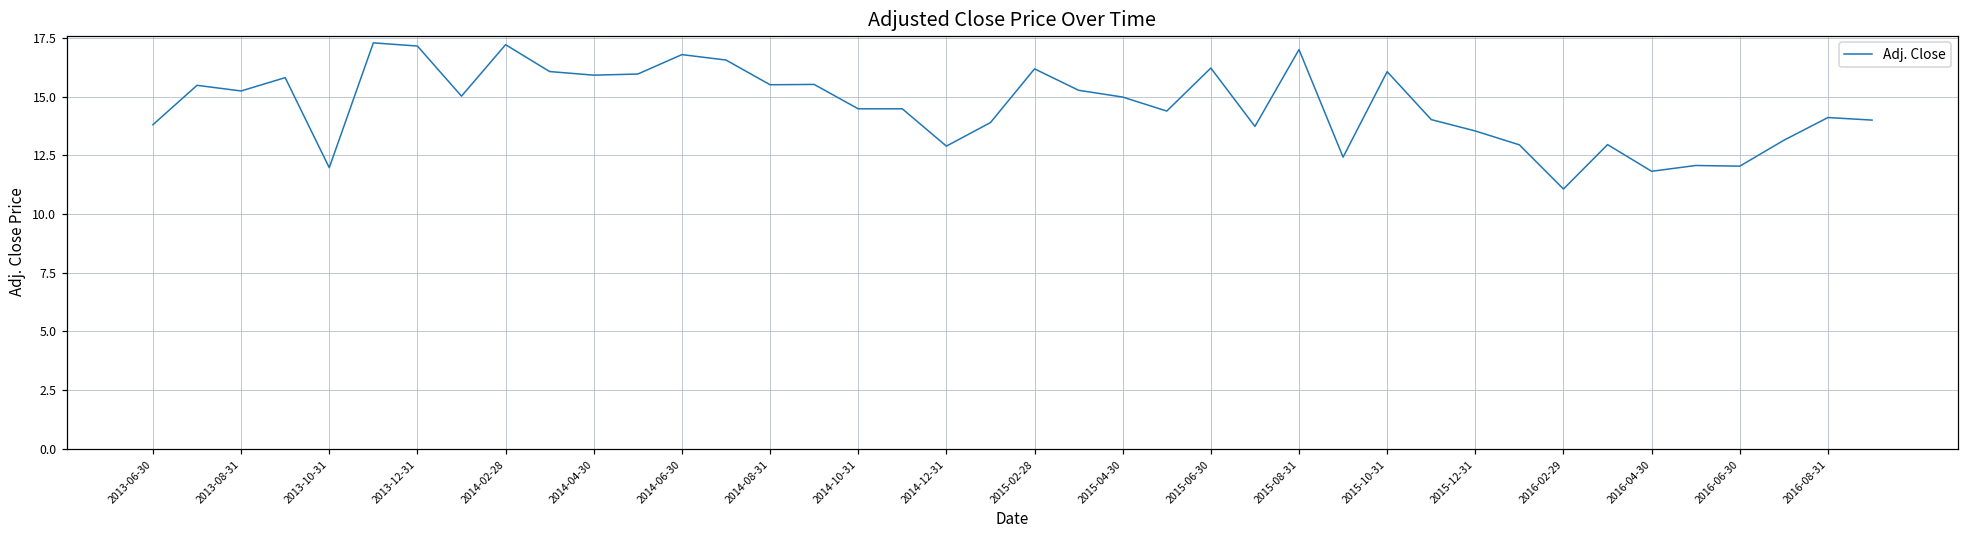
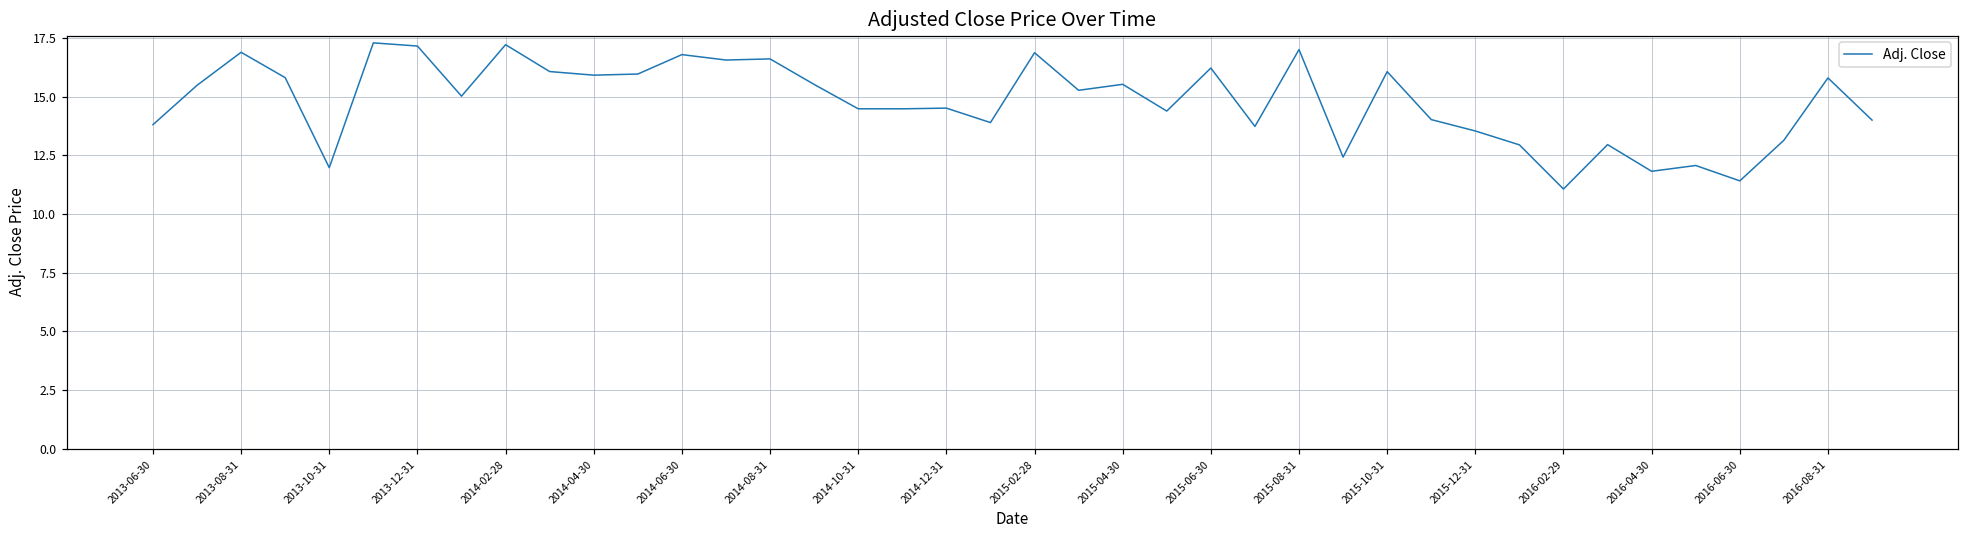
2013-08-31: 15.2 -> 16.9
2014-08-31: 15.5 -> 16.6
2014-12-31: 12.9 -> 14.5
2015-02-28: 16.2 -> 16.9
2015-04-30: 15.0 -> 15.5
2016-06-30: 12.0 -> 11.4
2016-08-31: 14.1 -> 15.8
